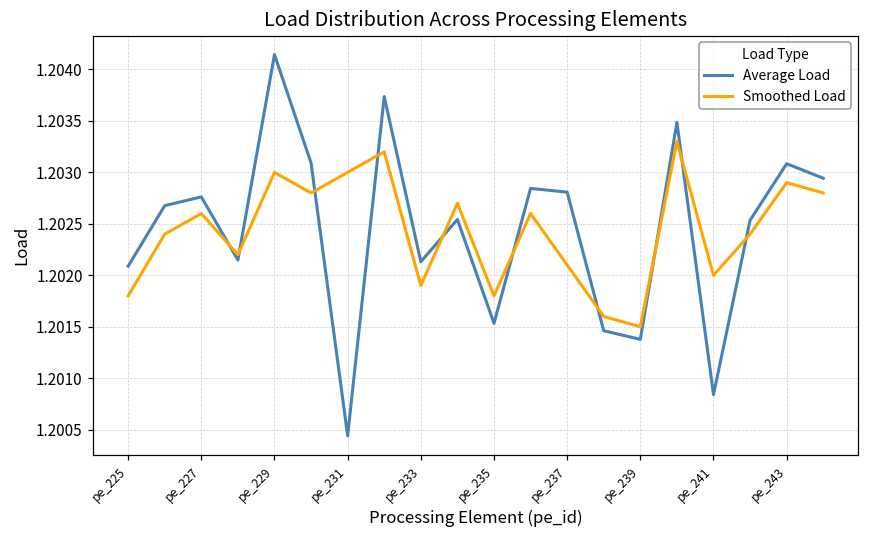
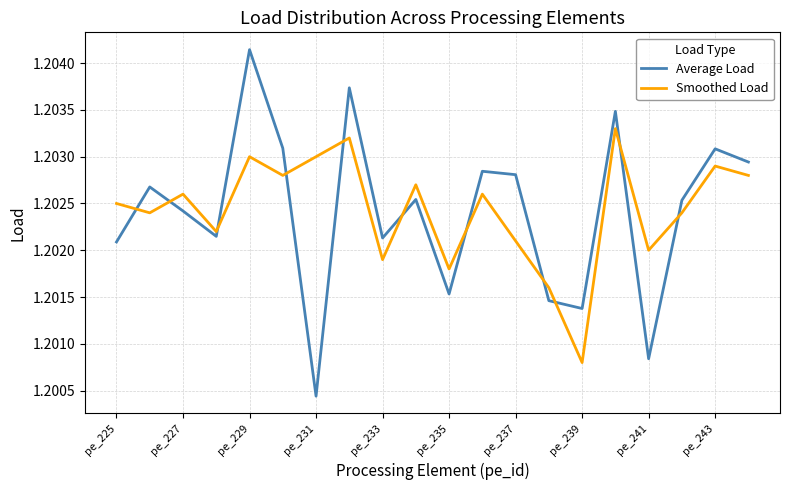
Smoothed Load, pe_225: 1.2018 -> 1.2025
Average Load, pe_227: 1.2028 -> 1.2024
Smoothed Load, pe_239: 1.2015 -> 1.2008
